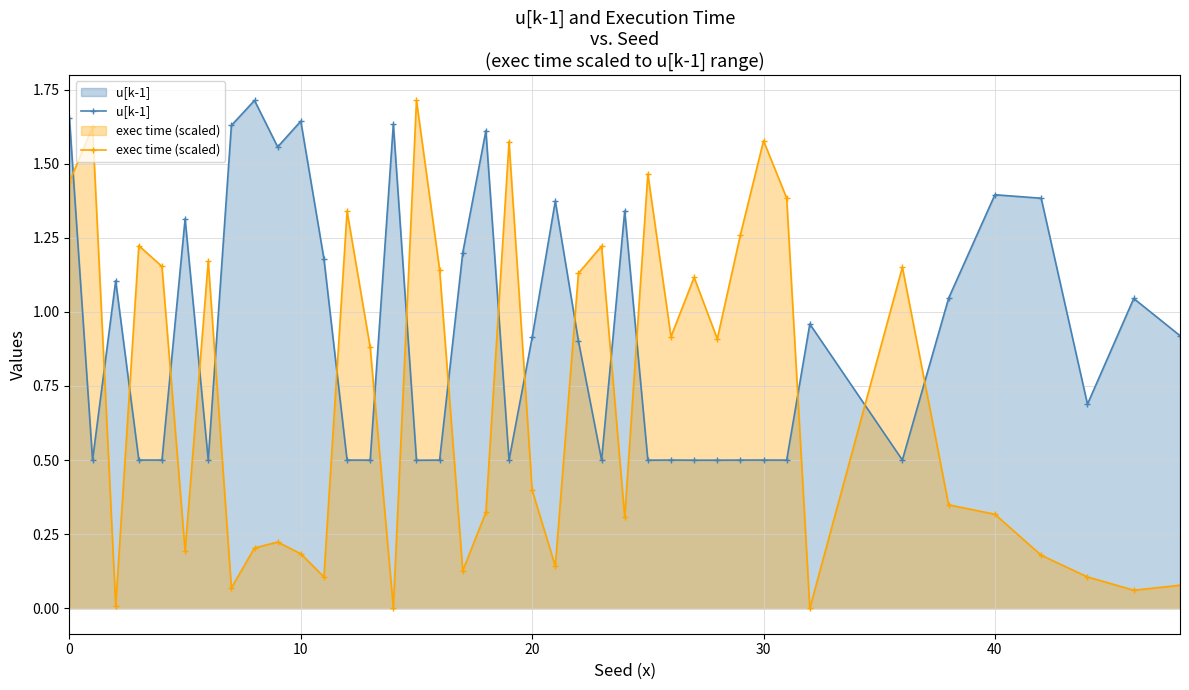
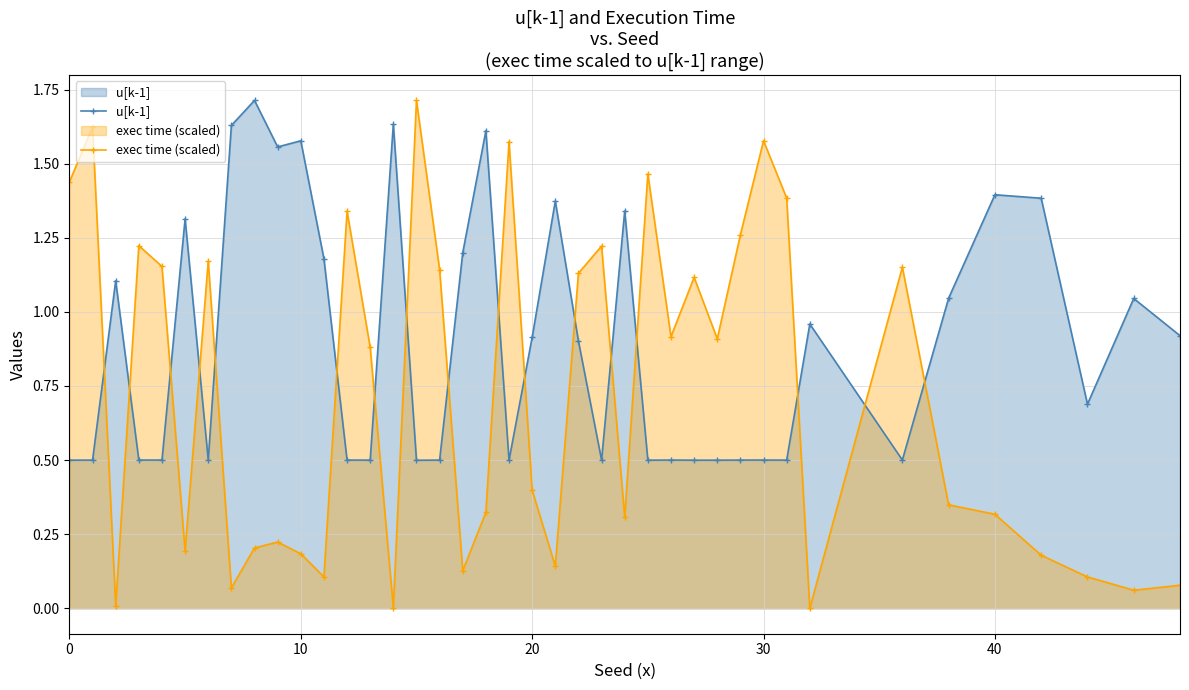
u[k-1], 0: 1.65 -> 0.50
u[k-1], 10: 1.64 -> 1.58
